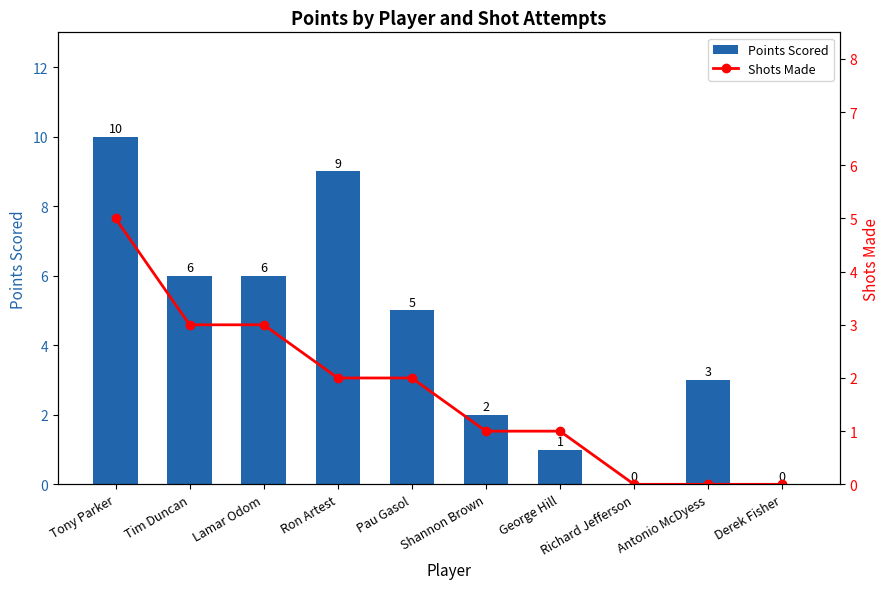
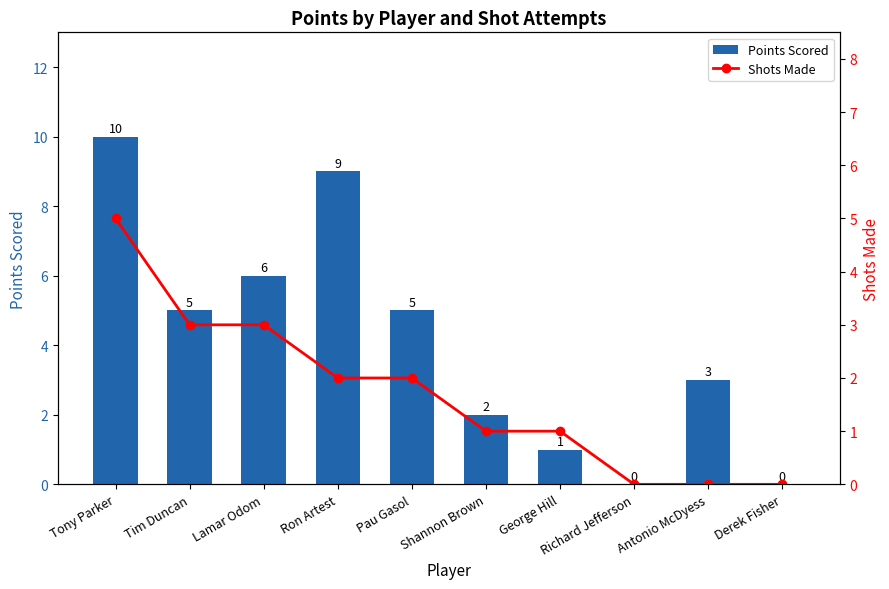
Points Scored, Tim Duncan: 6 -> 5
